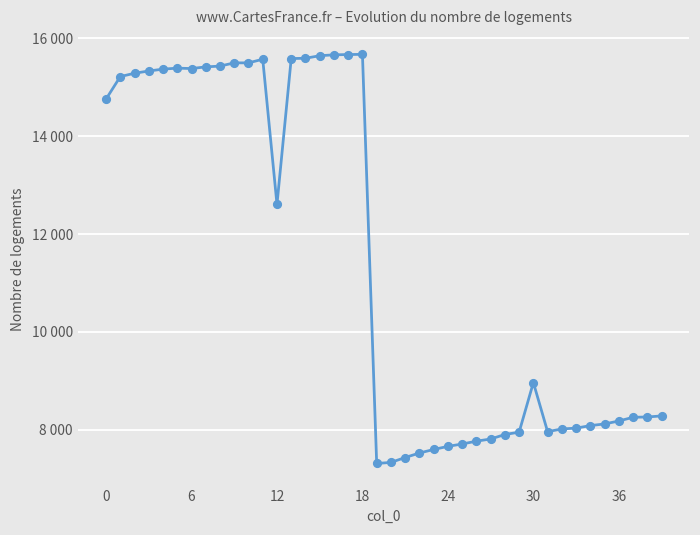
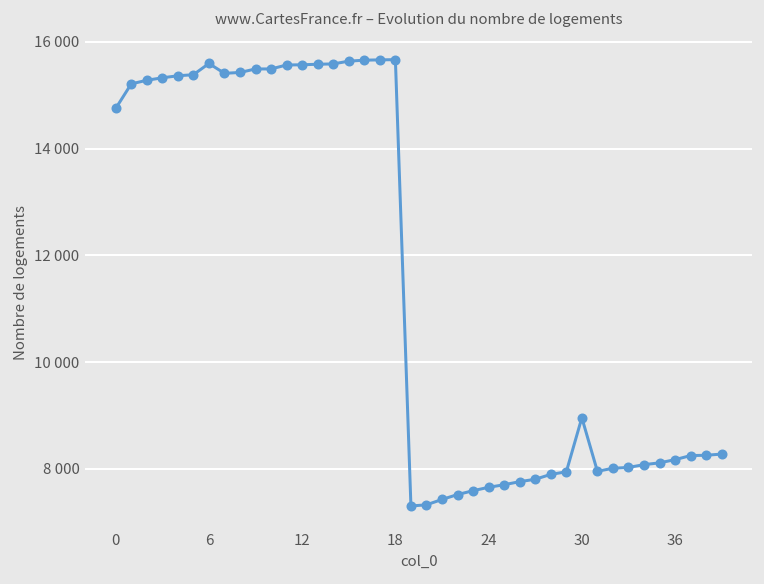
6: 15400 -> 15600
12: 12600 -> 15600
